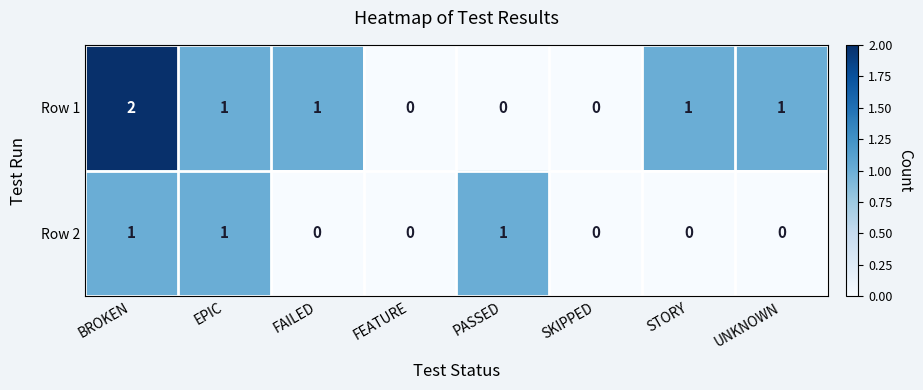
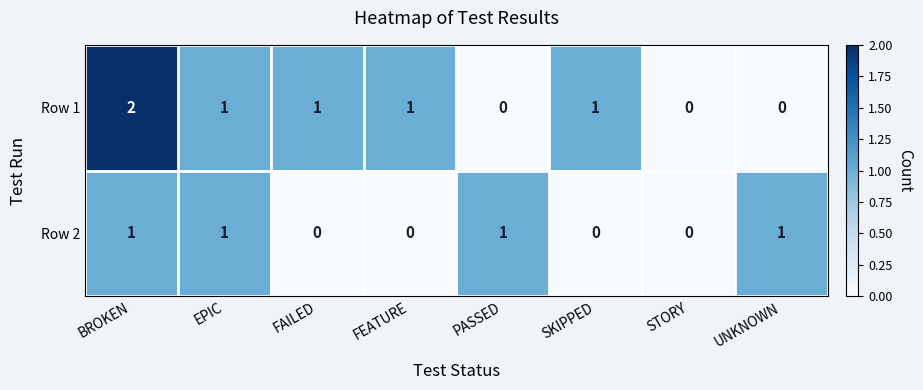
Row 1, FEATURE: 0 -> 1
Row 1, SKIPPED: 0 -> 1
Row 1, STORY: 1 -> 0
Row 1, UNKNOWN: 1 -> 0
Row 2, UNKNOWN: 0 -> 1
